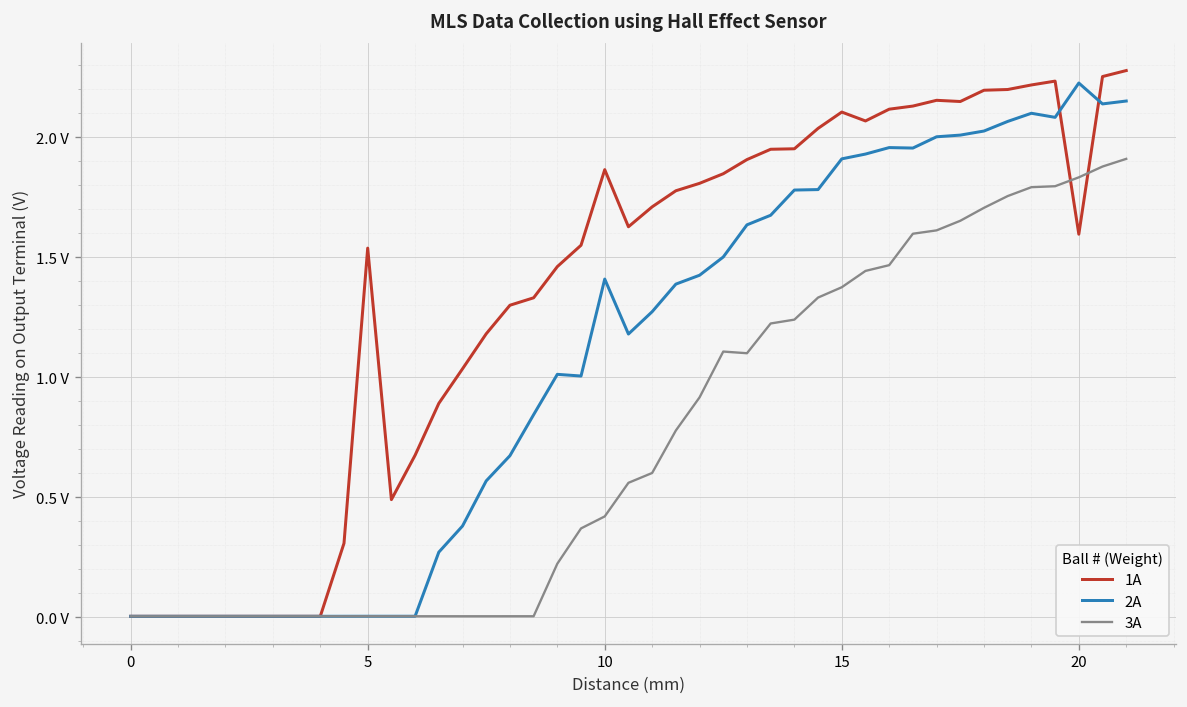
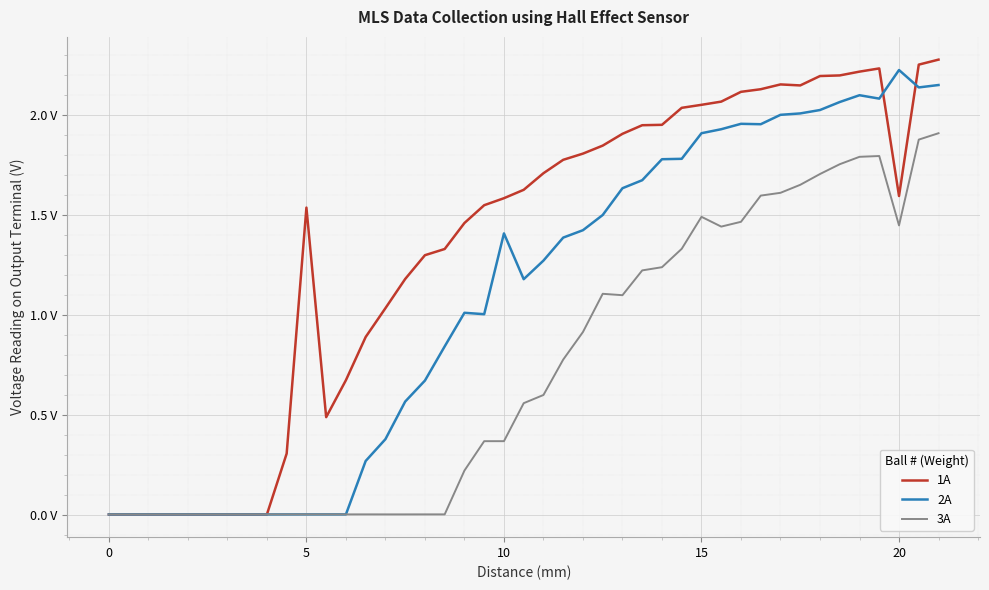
1A, 10: 1.87 V -> 1.59 V
3A, 10: 0.42 V -> 0.37 V
1A, 15: 2.11 V -> 2.05 V
3A, 15: 1.38 V -> 1.49 V
3A, 20: 1.83 V -> 1.45 V
